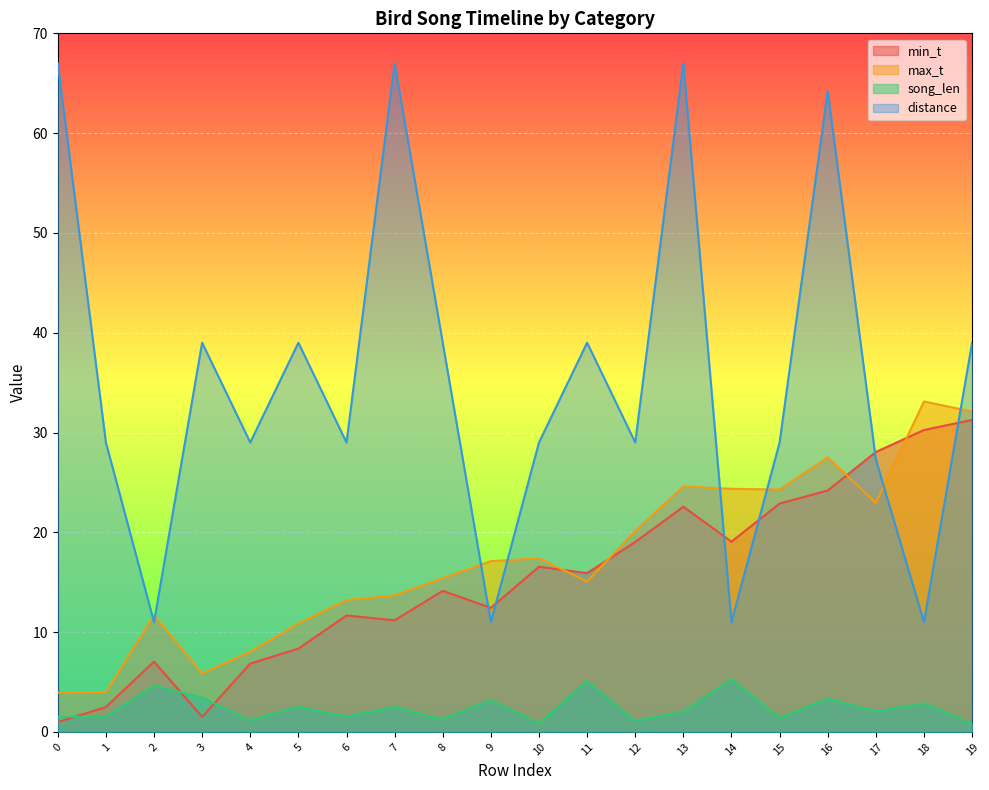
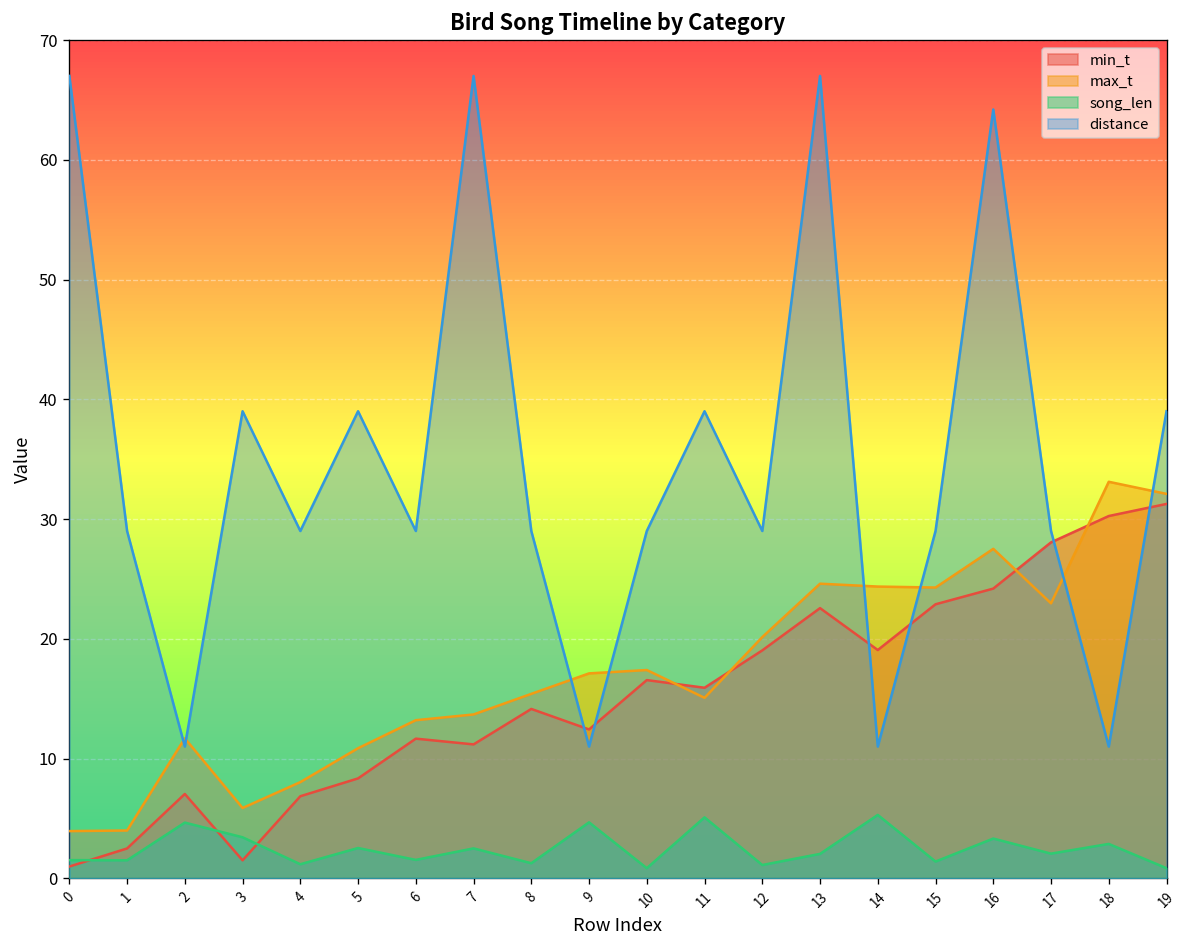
distance, 8: 39 -> 29
song_len, 9: 3 -> 5
distance, 17: 27 -> 29
